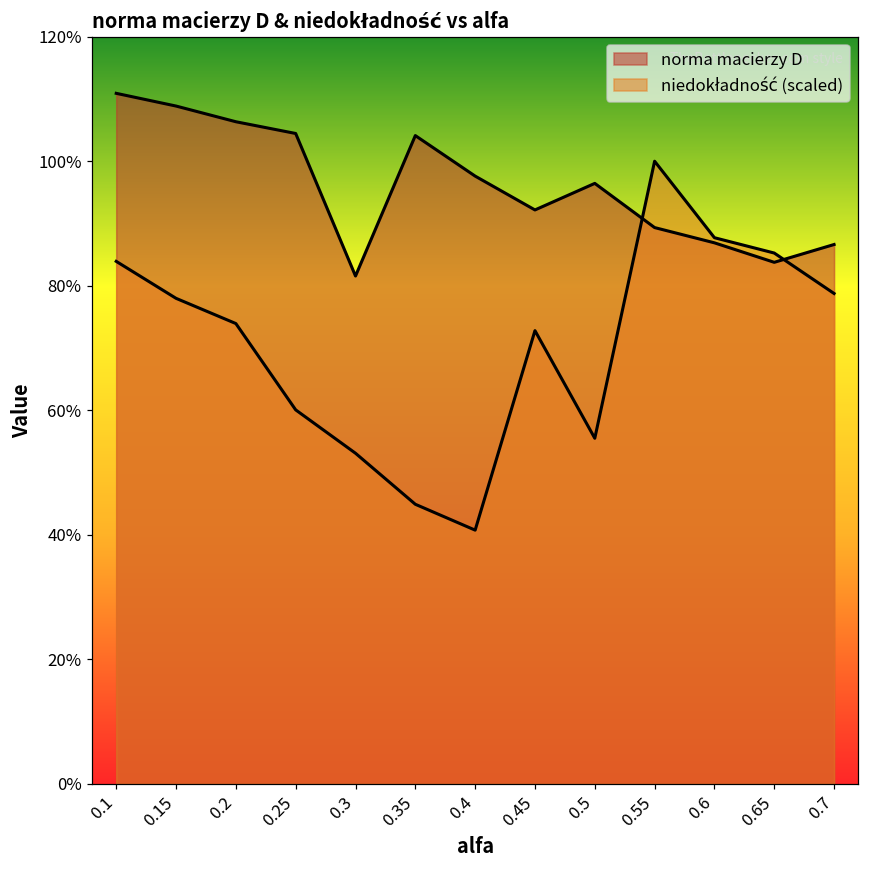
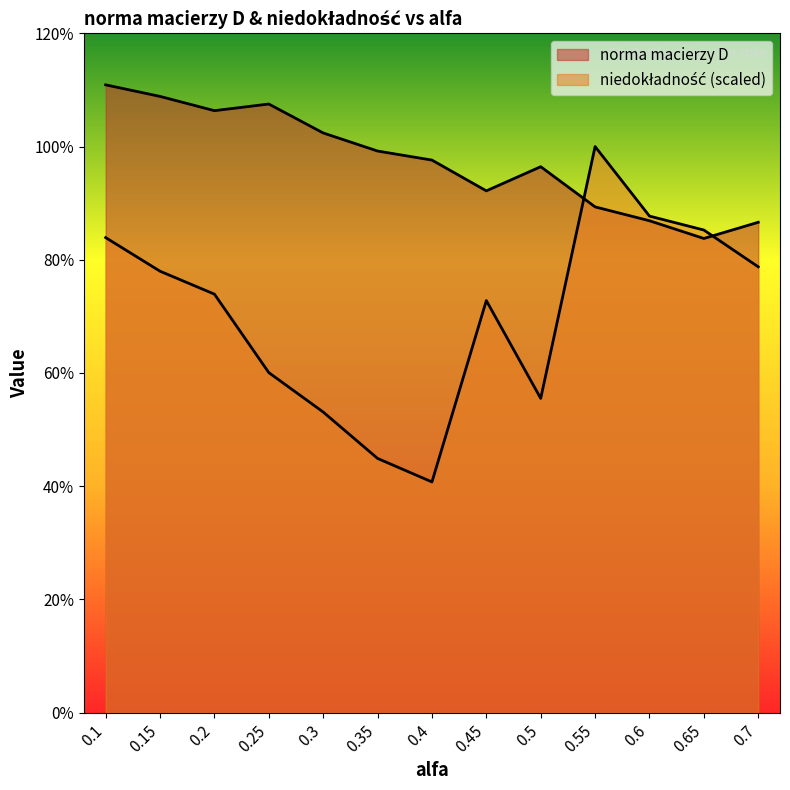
norma macierzy D, 0.25: 104% -> 108%
norma macierzy D, 0.3: 82% -> 102%
norma macierzy D, 0.35: 104% -> 99%
